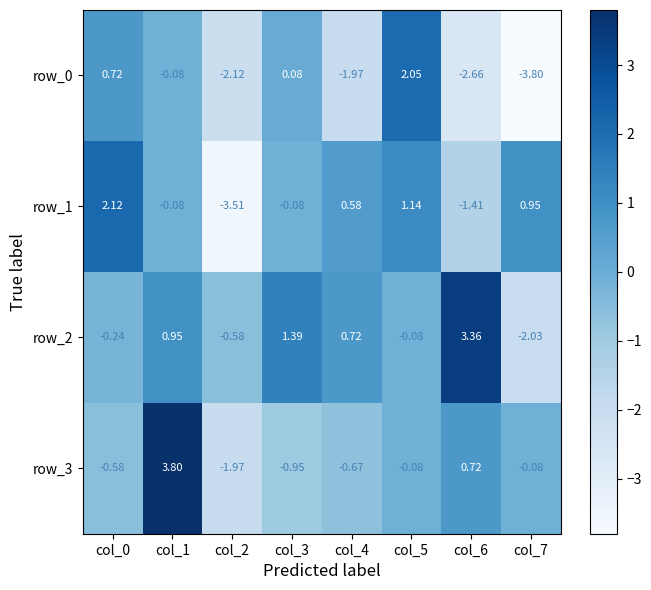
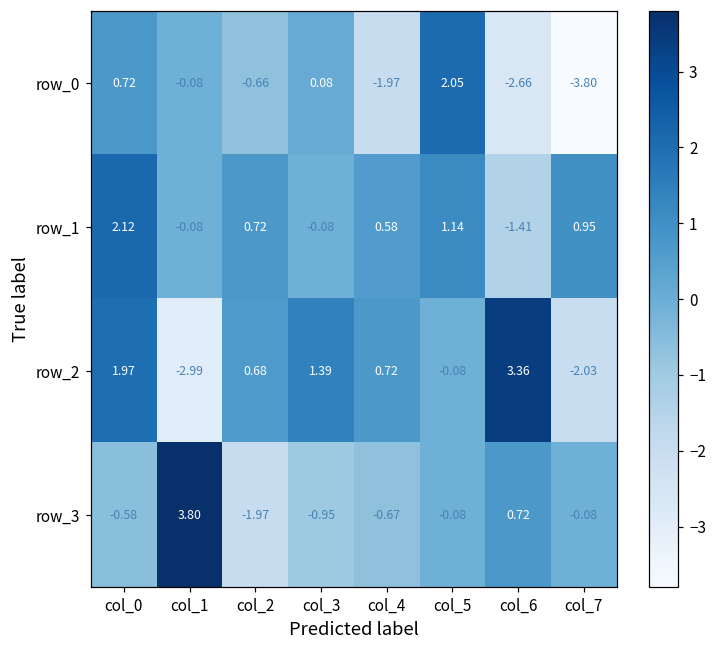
row_0, col_2: -2.12 -> -0.66
row_1, col_2: -3.51 -> 0.72
row_2, col_0: -0.24 -> 1.97
row_2, col_1: 0.95 -> -2.99
row_2, col_2: -0.58 -> 0.68
